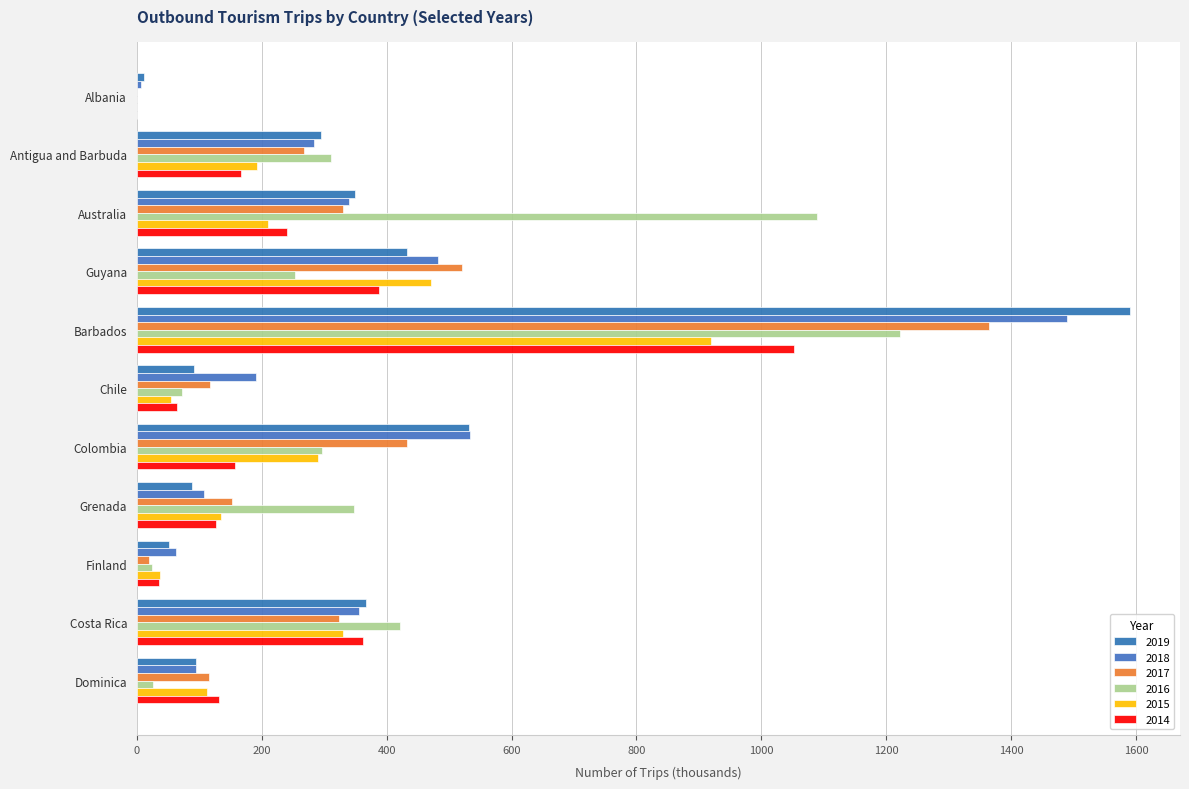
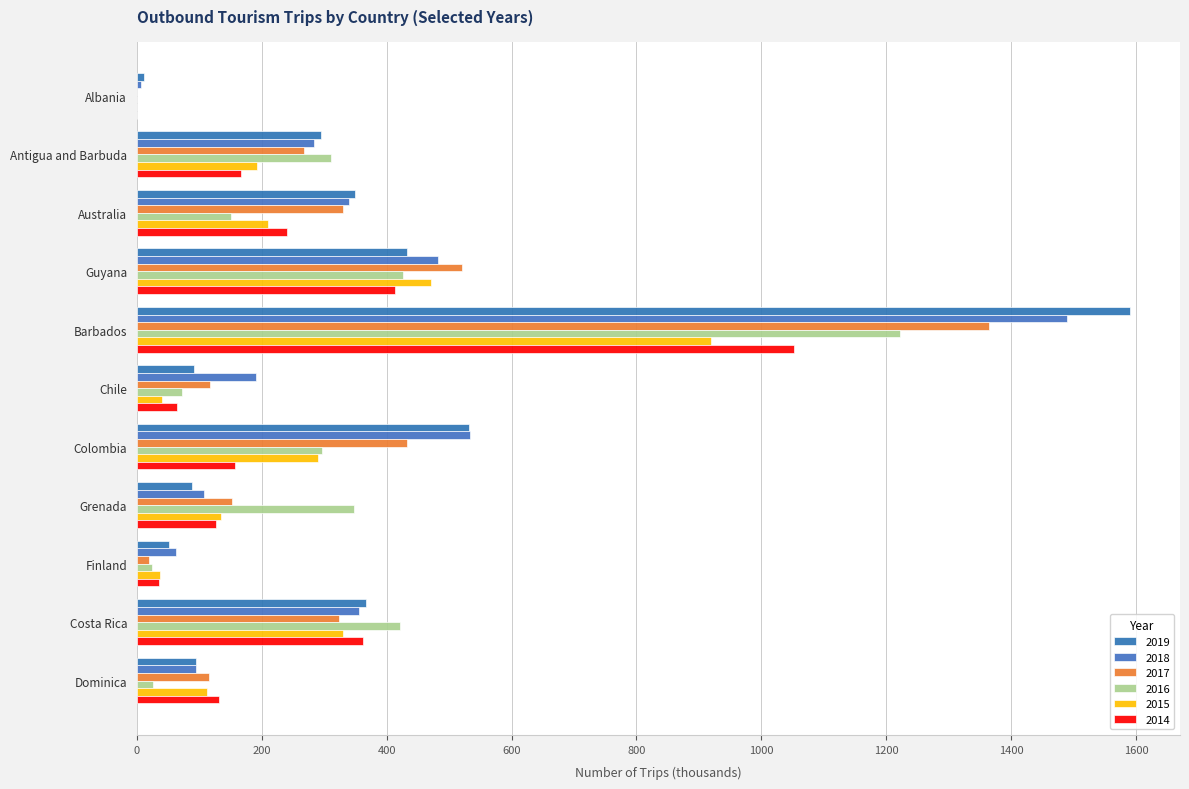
2016, Australia: 1090 -> 150
2016, Guyana: 250 -> 430
2014, Guyana: 390 -> 410
2015, Chile: 50 -> 40
